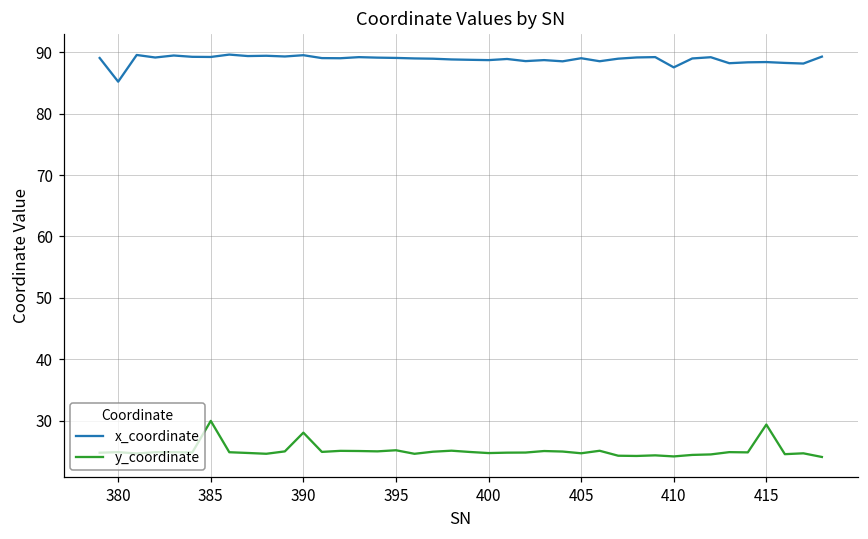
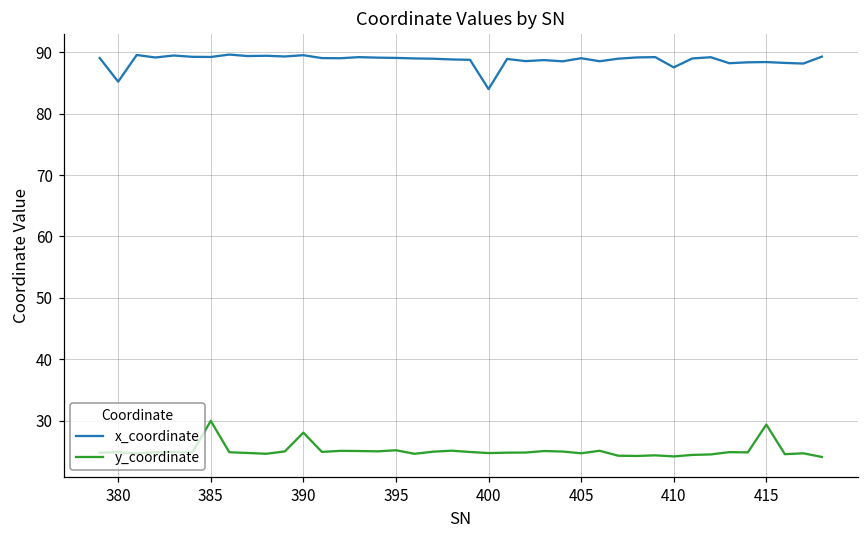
x_coordinate, 400: 89 -> 84
